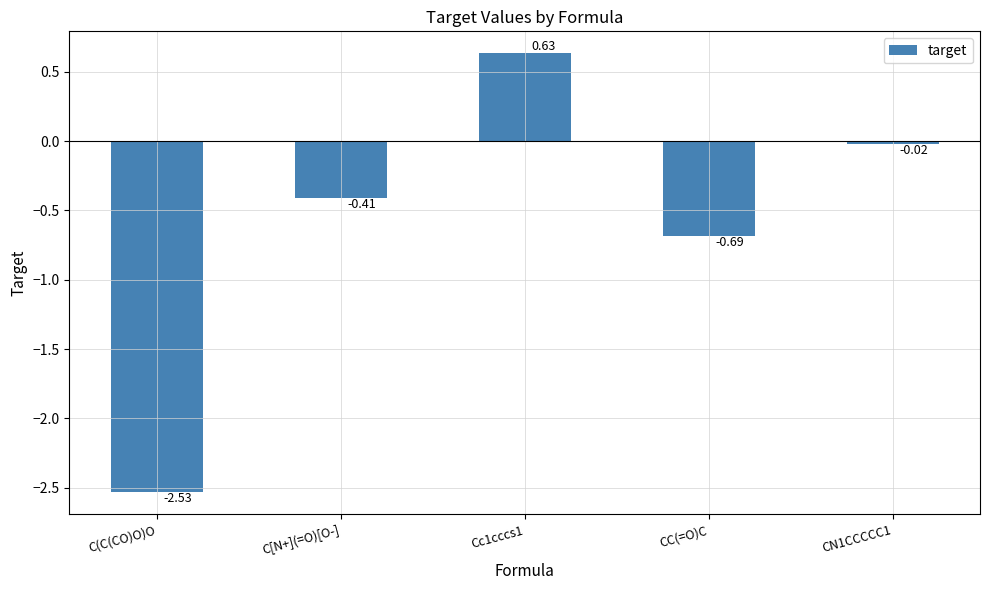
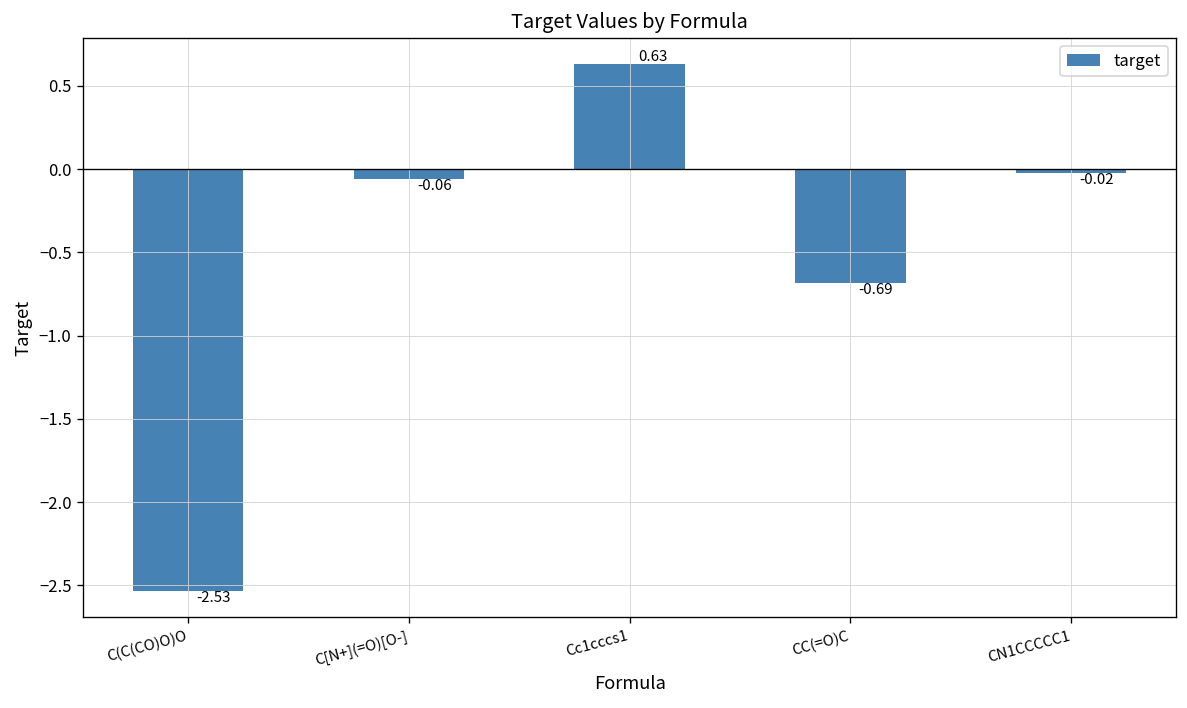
C[N+](=O)[O-]: -0.41 -> -0.06
